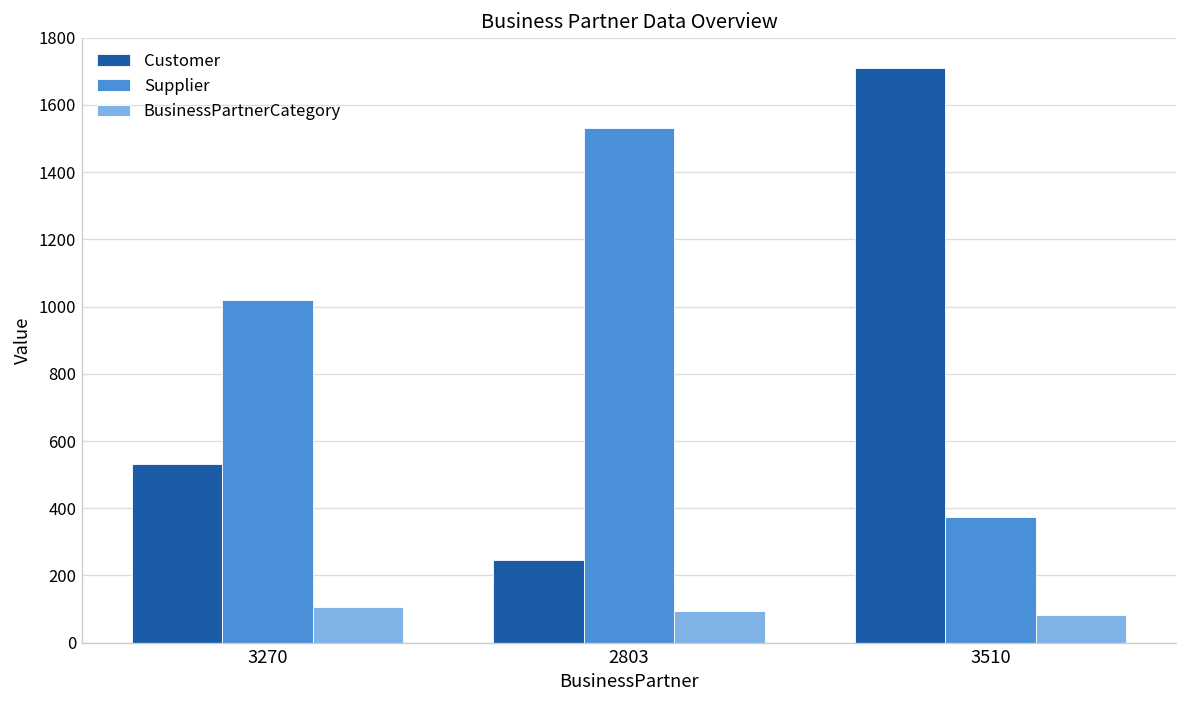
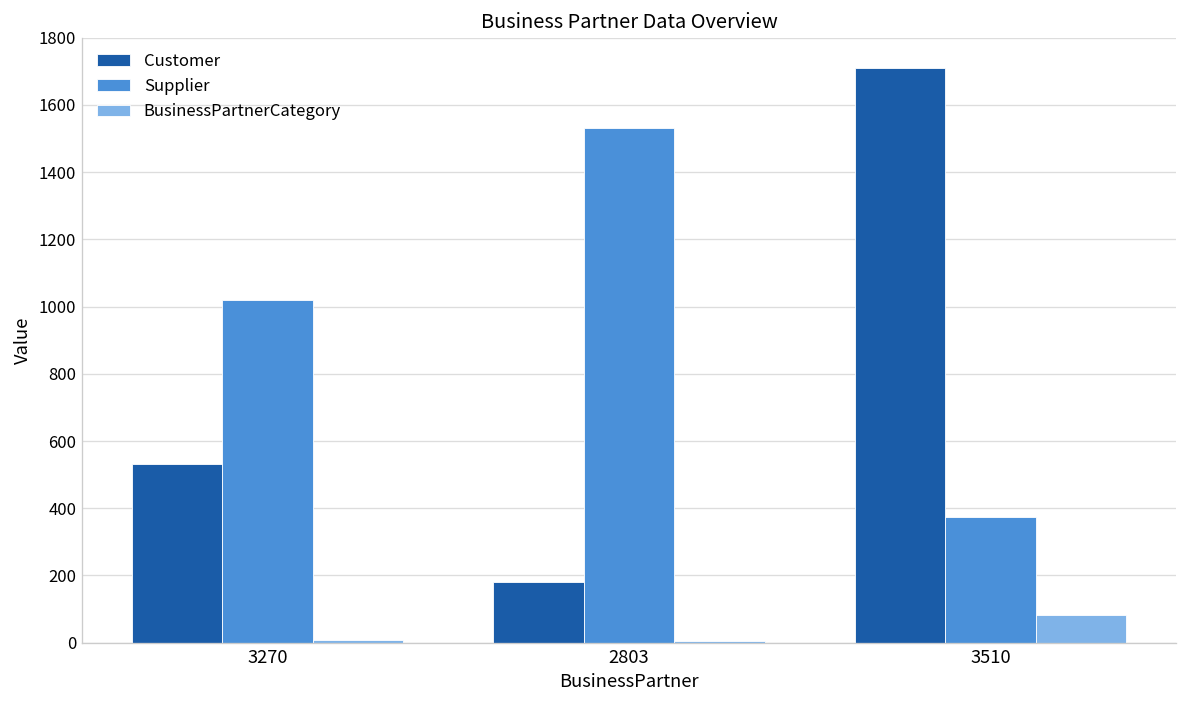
BusinessPartnerCategory, 3270: 110 -> 10
Customer, 2803: 250 -> 180
BusinessPartnerCategory, 2803: 90 -> 10
